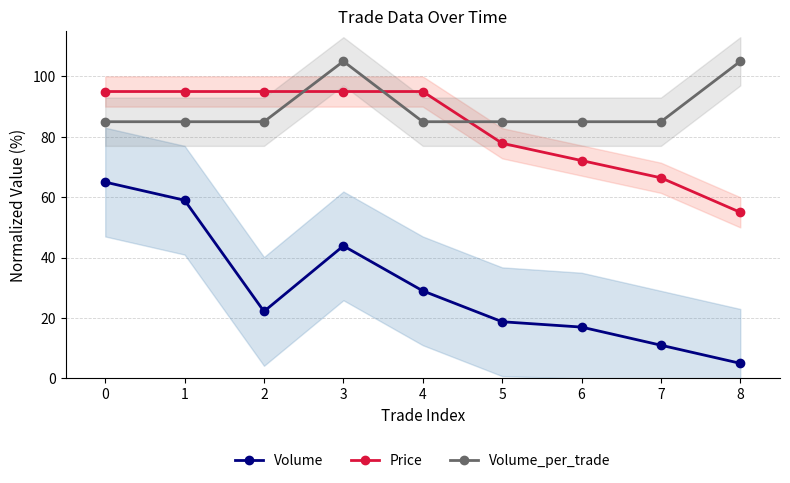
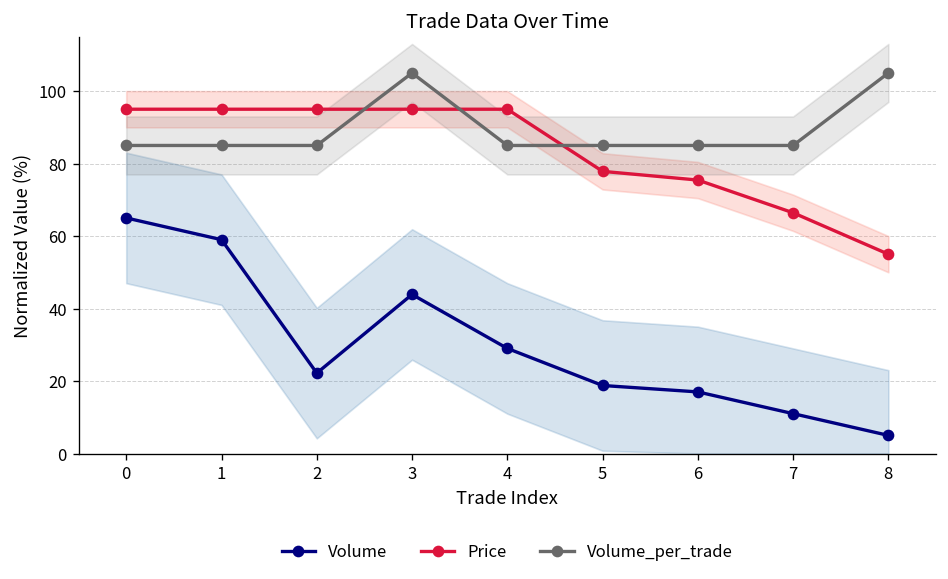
Price, 6: 72 -> 75
